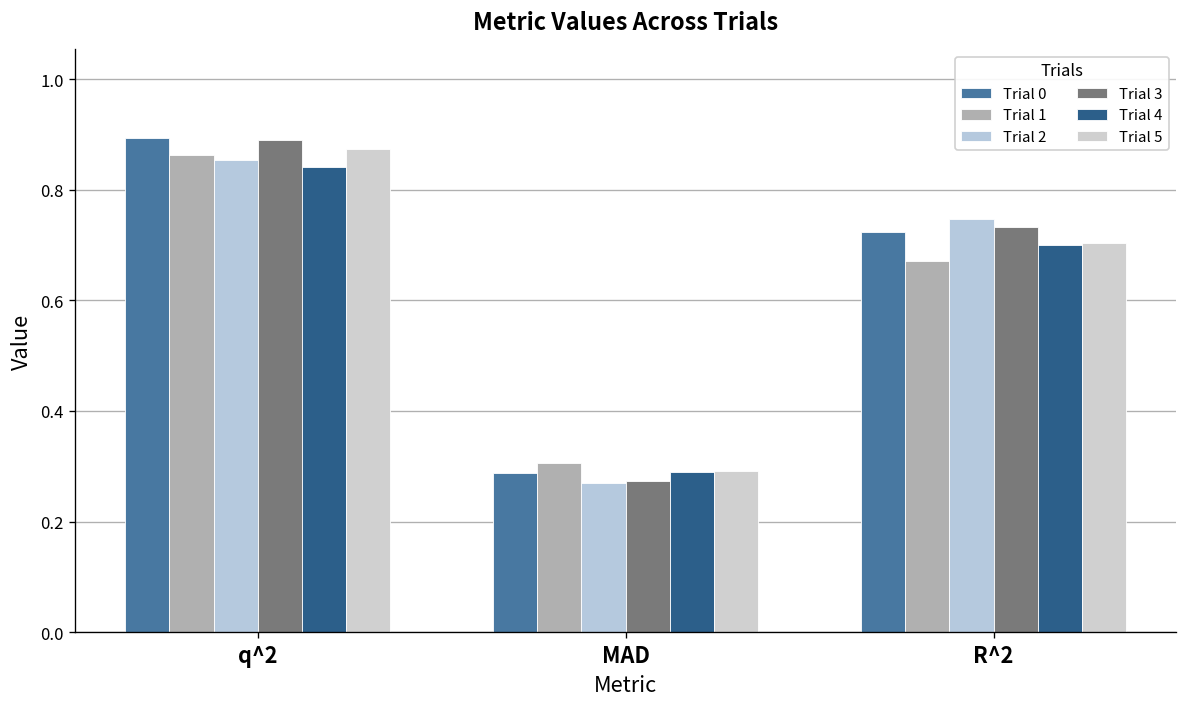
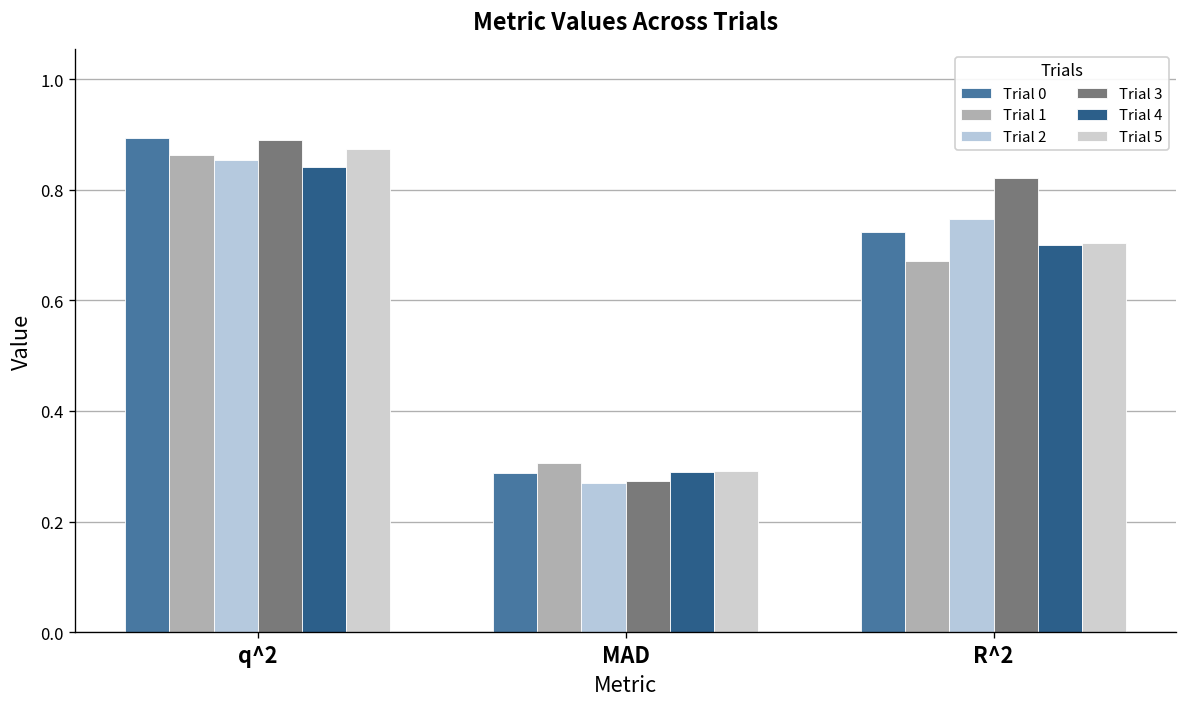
Trial 3, R^2: 0.73 -> 0.82
